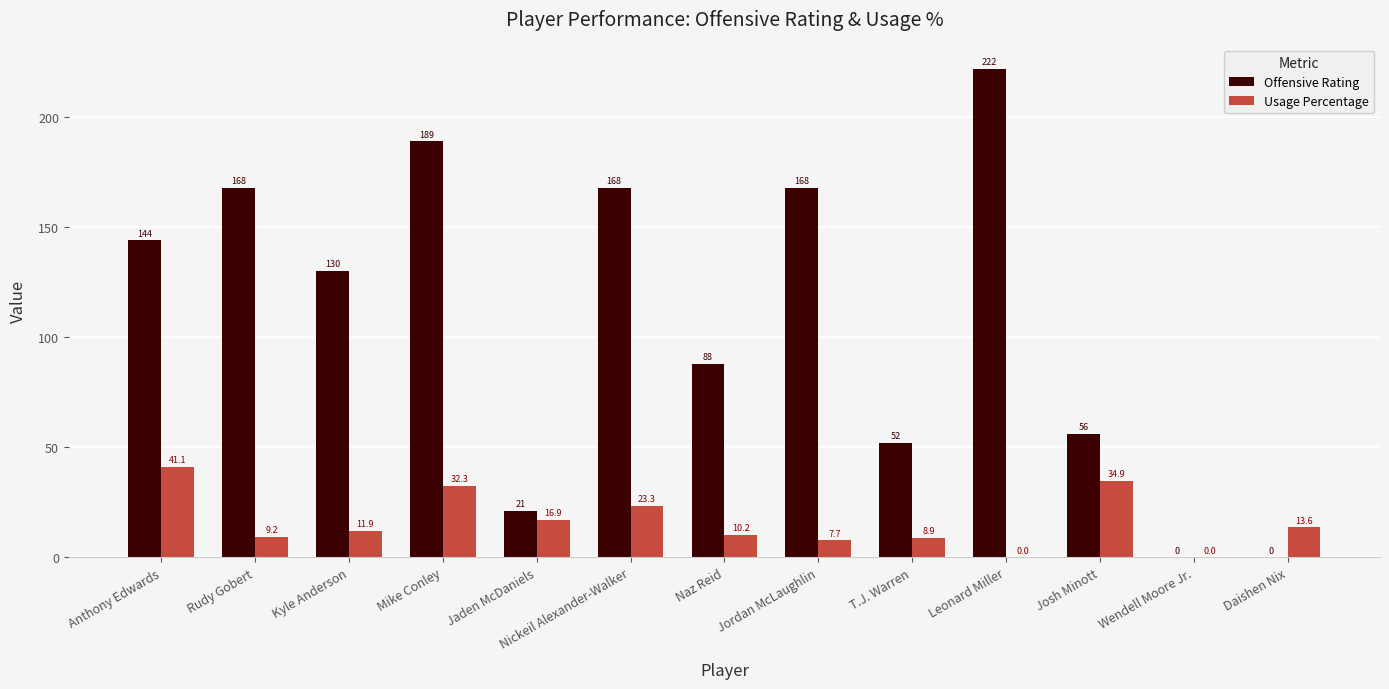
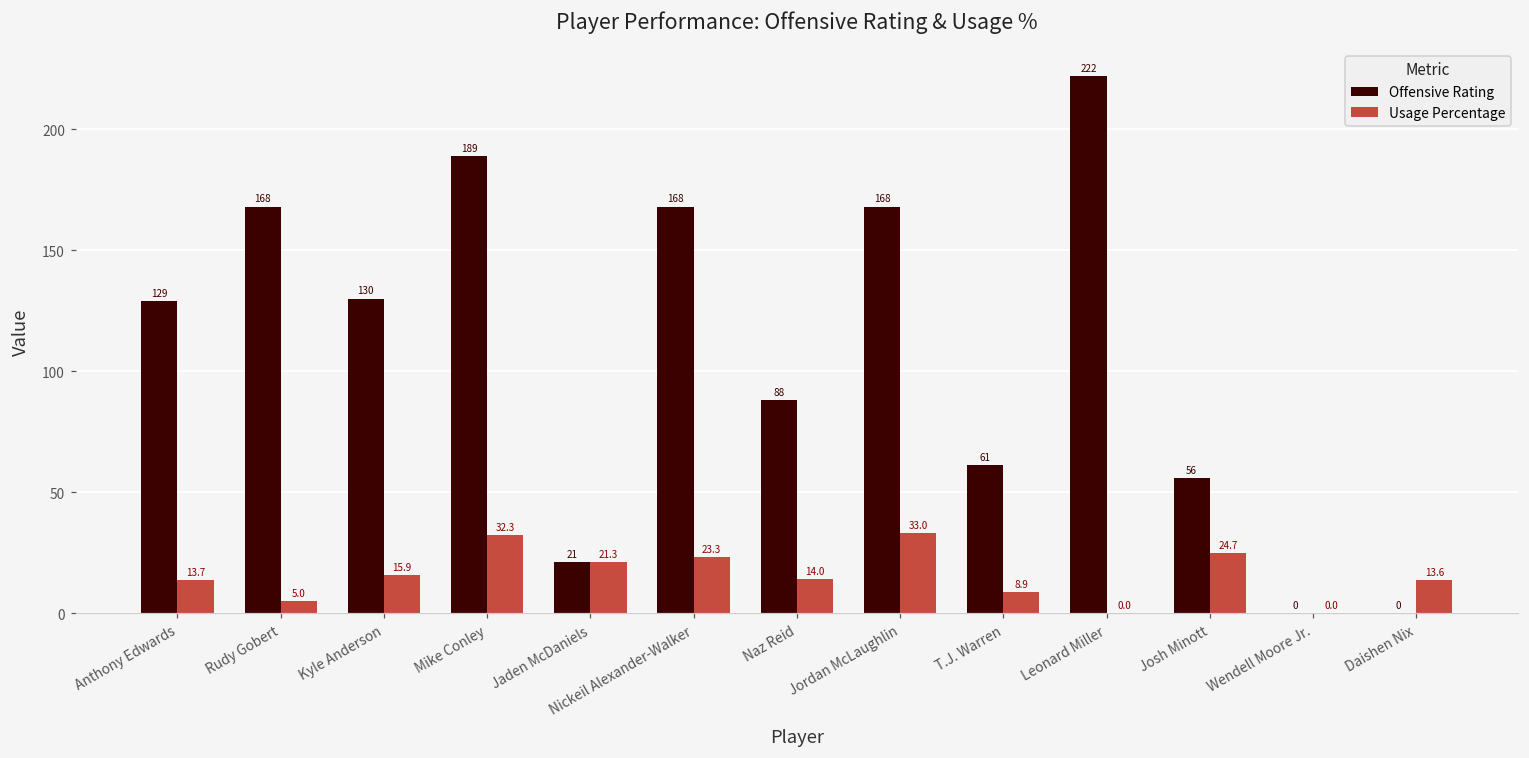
Offensive Rating, Anthony Edwards: 144 -> 129
Usage Percentage, Anthony Edwards: 41.1 -> 13.7
Usage Percentage, Rudy Gobert: 9.2 -> 5.0
Usage Percentage, Kyle Anderson: 11.9 -> 15.9
Usage Percentage, Jaden McDaniels: 16.9 -> 21.3
Usage Percentage, Naz Reid: 10.2 -> 14.0
Usage Percentage, Jordan McLaughlin: 7.7 -> 33.0
Offensive Rating, T.J. Warren: 52 -> 61
Usage Percentage, Josh Minott: 34.9 -> 24.7
